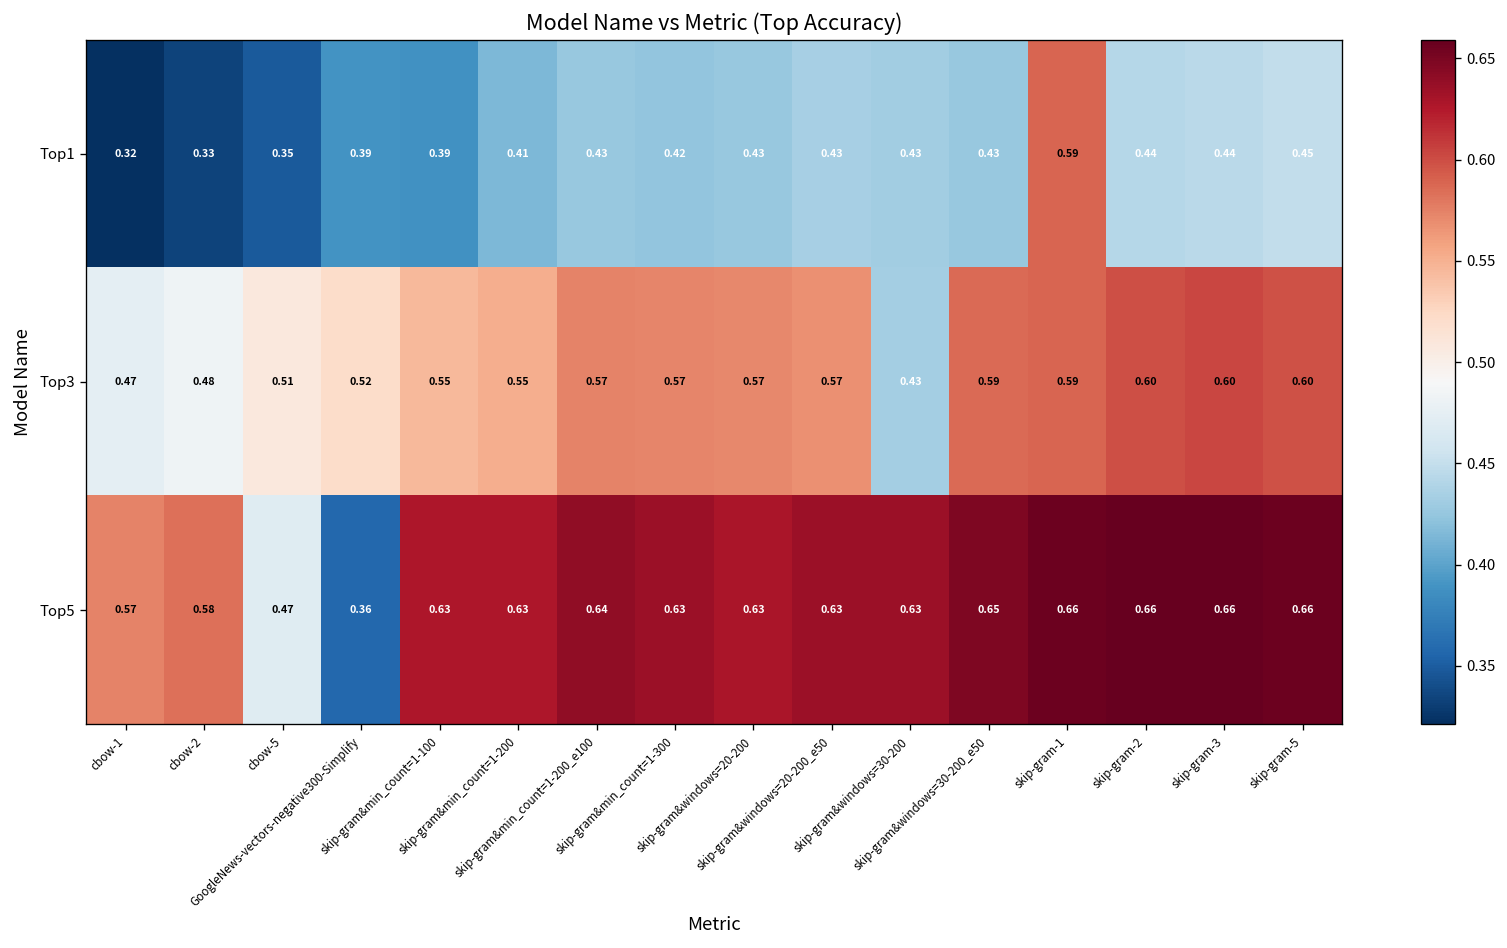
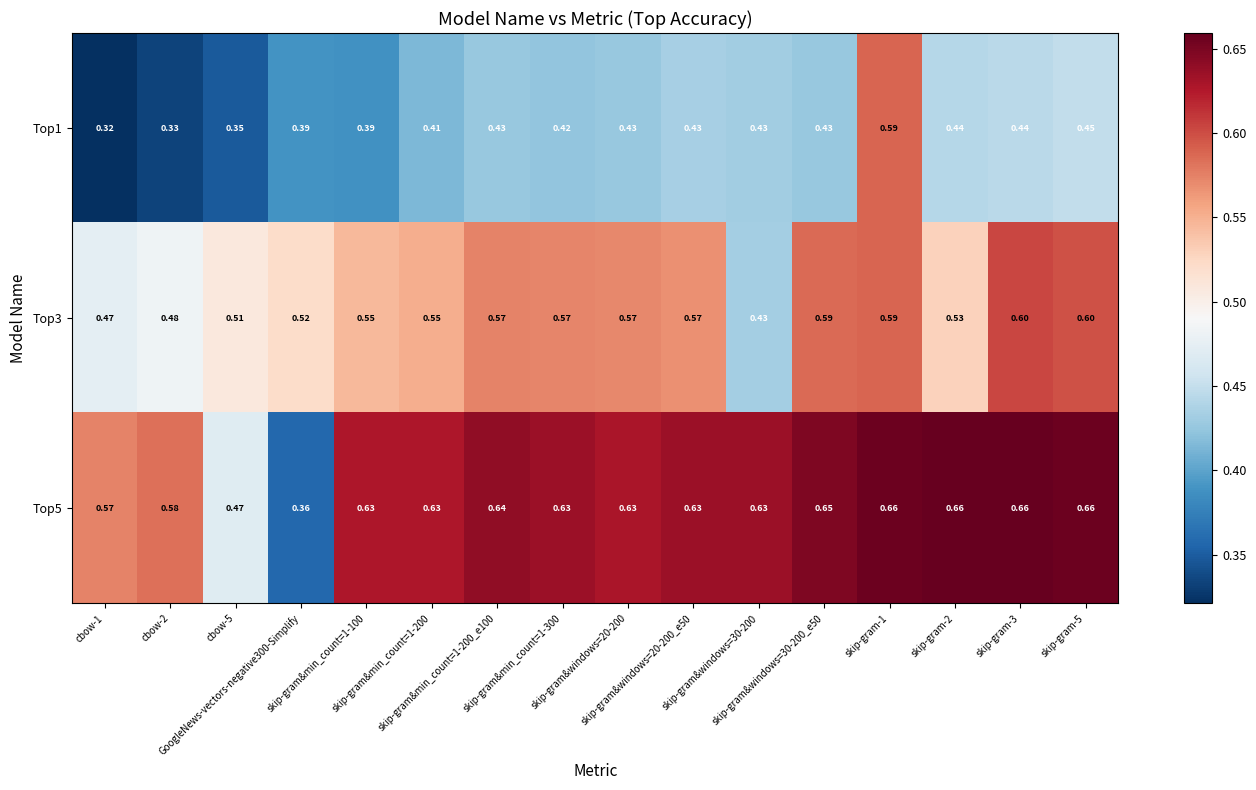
Top3, skip-gram-2: 0.60 -> 0.53
